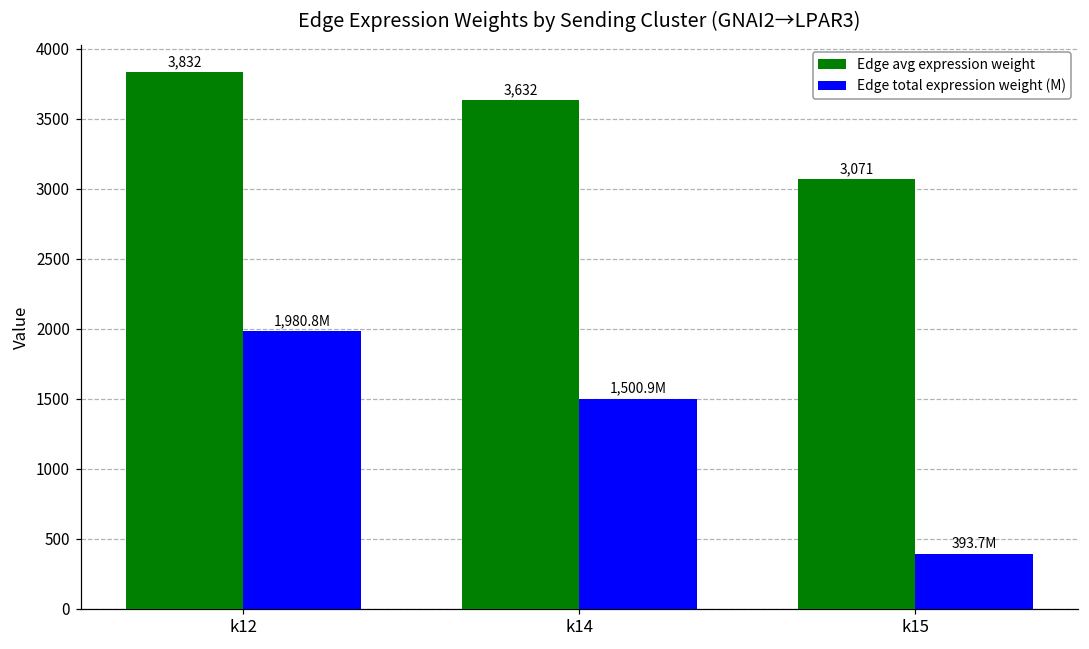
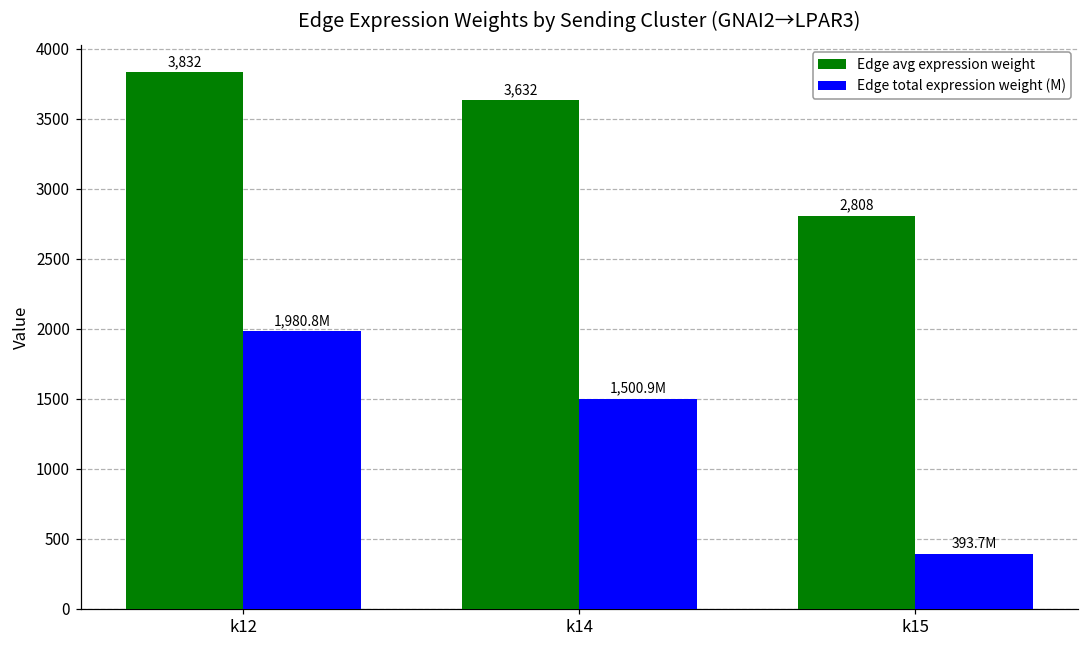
Edge avg expression weight, k15: 3,071 -> 2,808
